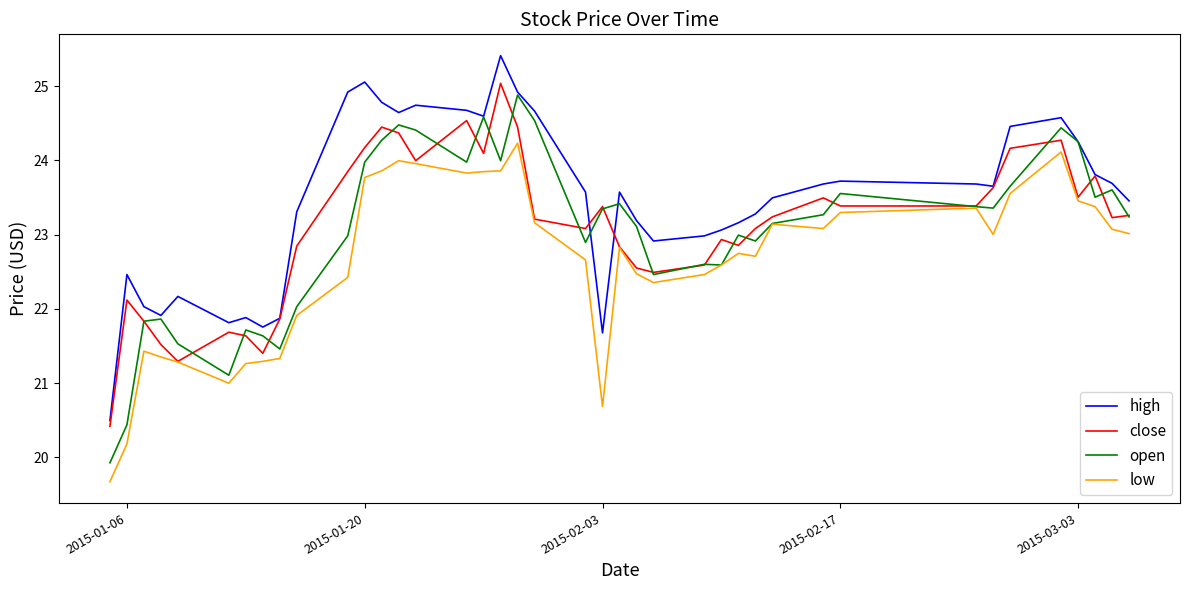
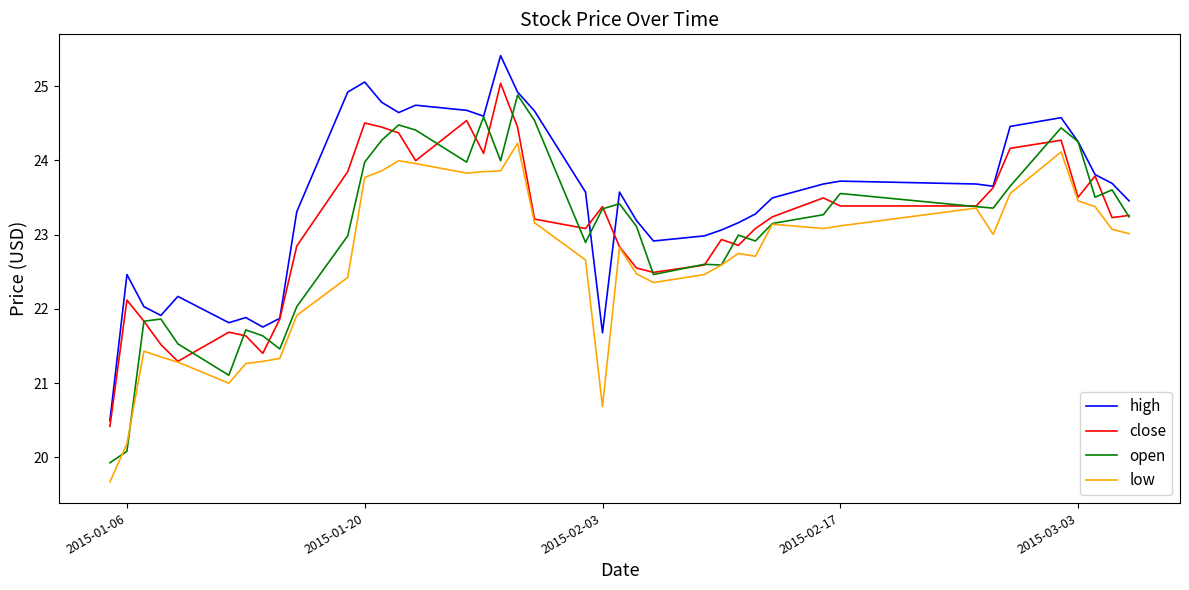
open, 2015-01-06: 20.4 -> 20.1
close, 2015-01-20: 24.2 -> 24.5
low, 2015-02-17: 23.3 -> 23.1
